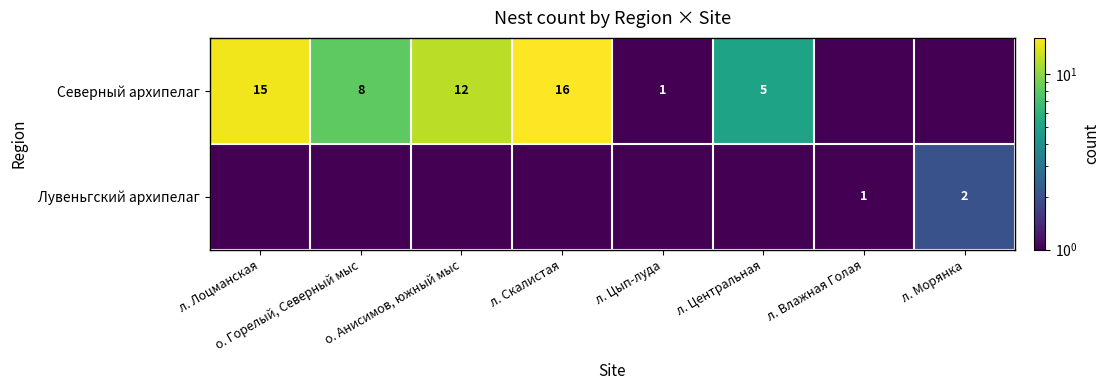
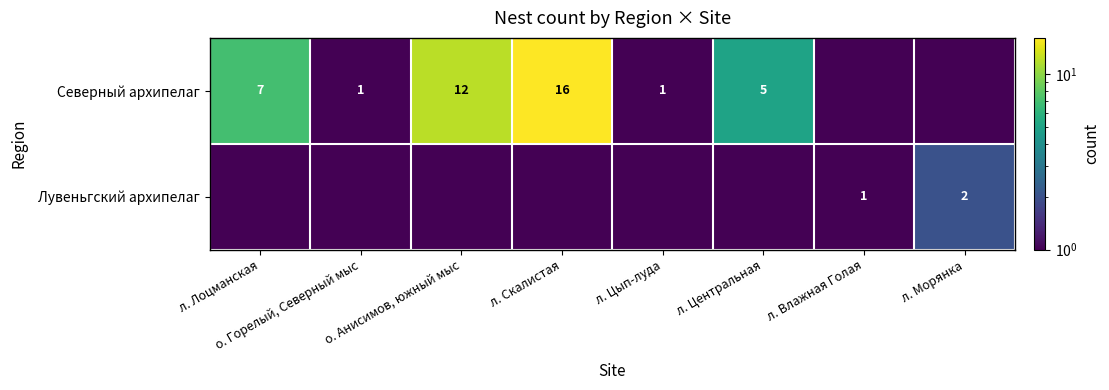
Северный архипелаг, л. Лоцманская: 15 -> 7
Северный архипелаг, о. Горелый, Северный мыс: 8 -> 1
